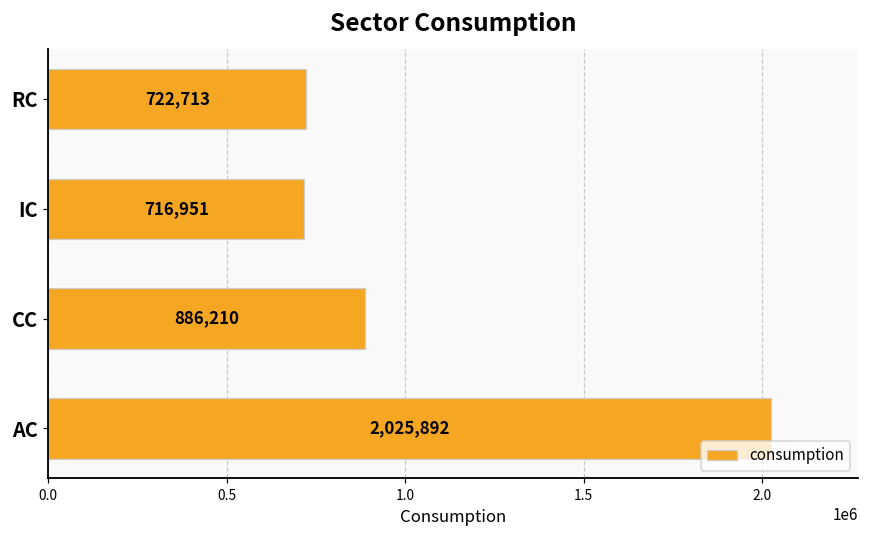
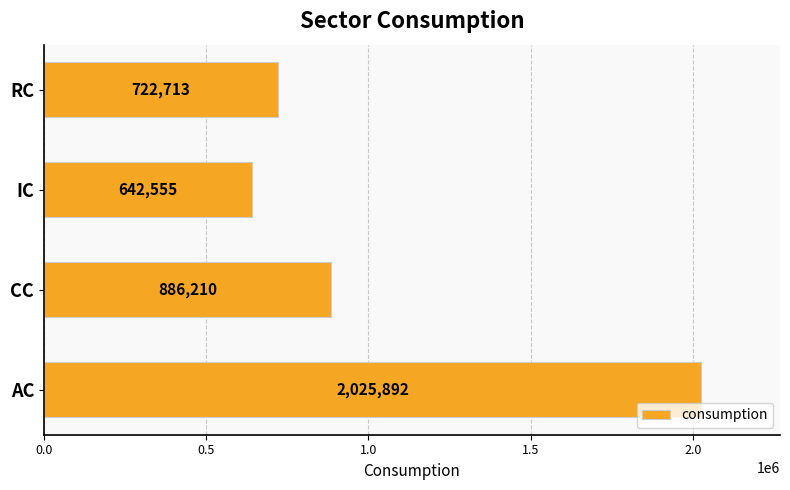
IC: 716,951 -> 642,555
